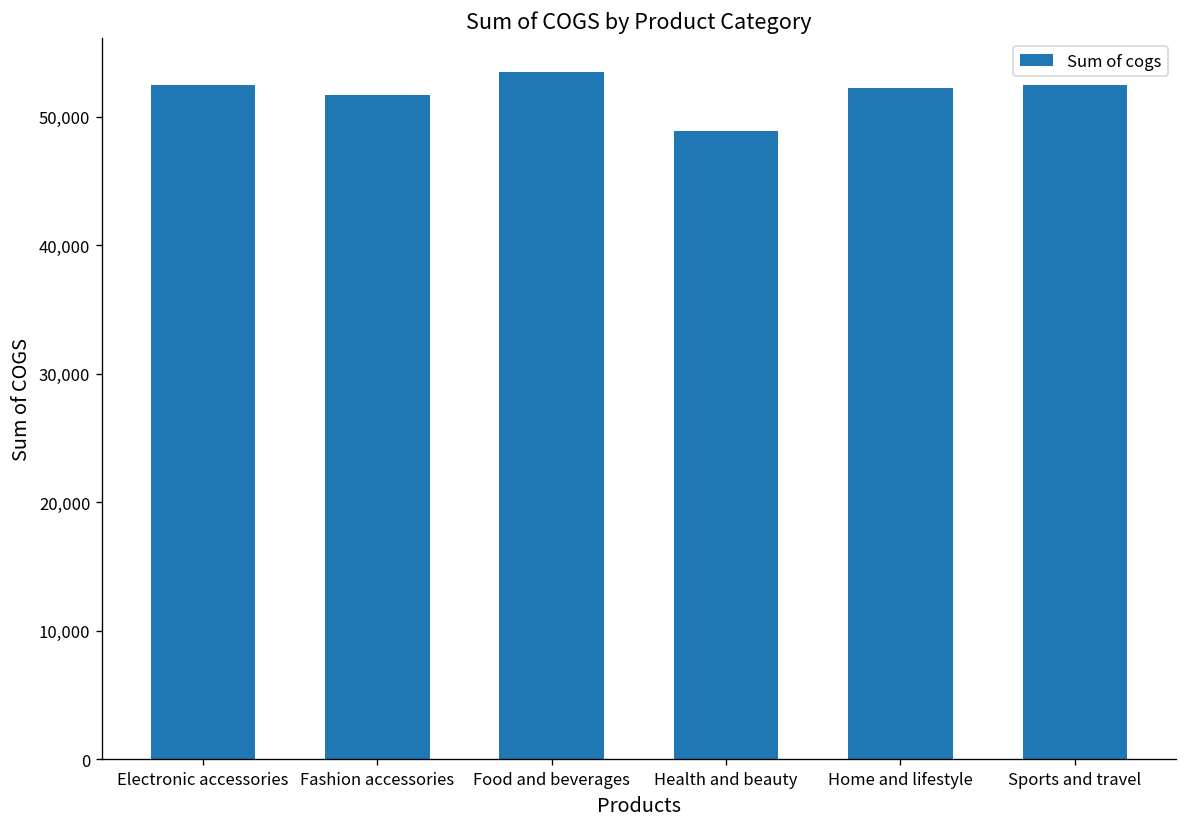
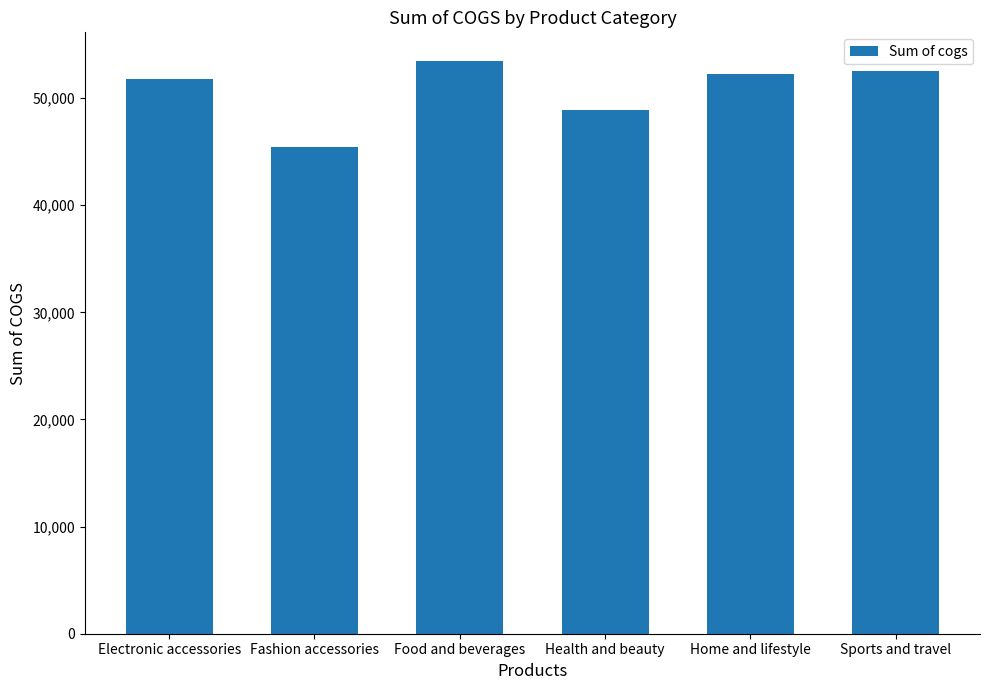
Electronic accessories: 52,500 -> 51,800
Fashion accessories: 51,700 -> 45,400
